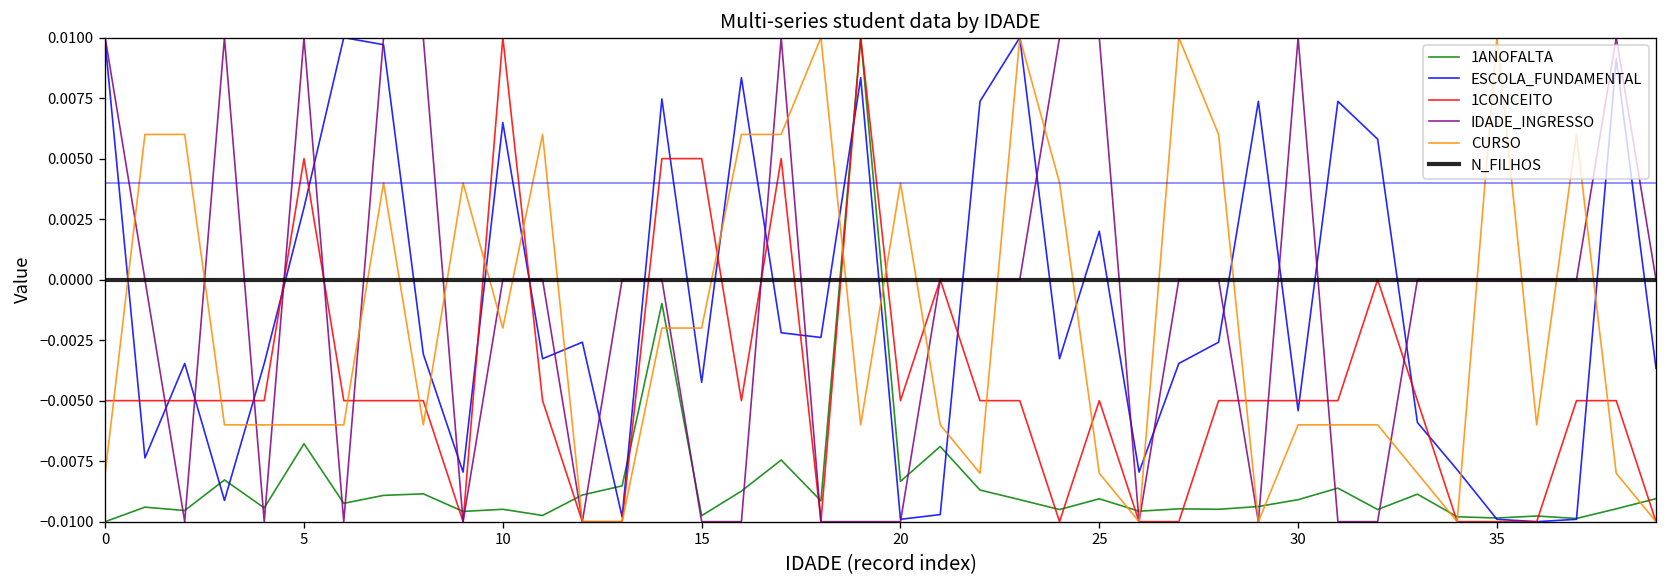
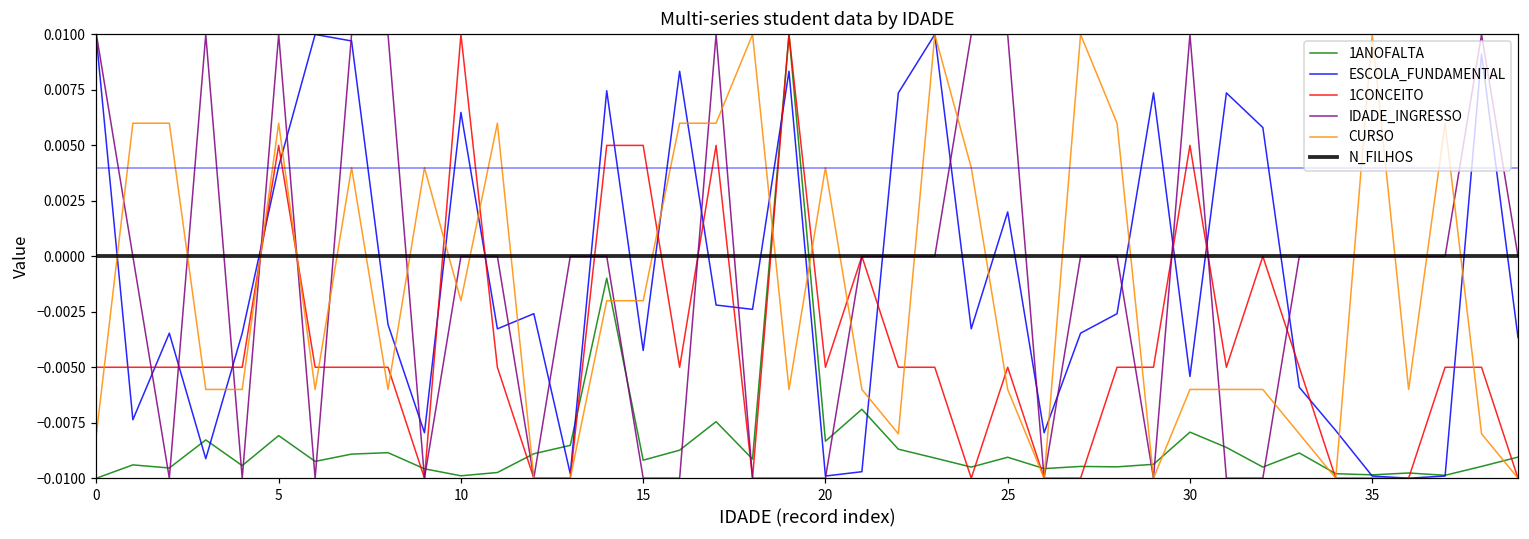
1ANOFALTA, 5: -0.0068 -> -0.0081
ESCOLA_FUNDAMENTAL, 5: 0.0030 -> 0.0040
CURSO, 5: -0.0060 -> 0.0060
1ANOFALTA, 10: -0.0095 -> -0.0099
1ANOFALTA, 15: -0.0098 -> -0.0092
CURSO, 25: -0.0080 -> -0.0060
1ANOFALTA, 30: -0.0091 -> -0.0079
1CONCEITO, 30: -0.0050 -> 0.0050
